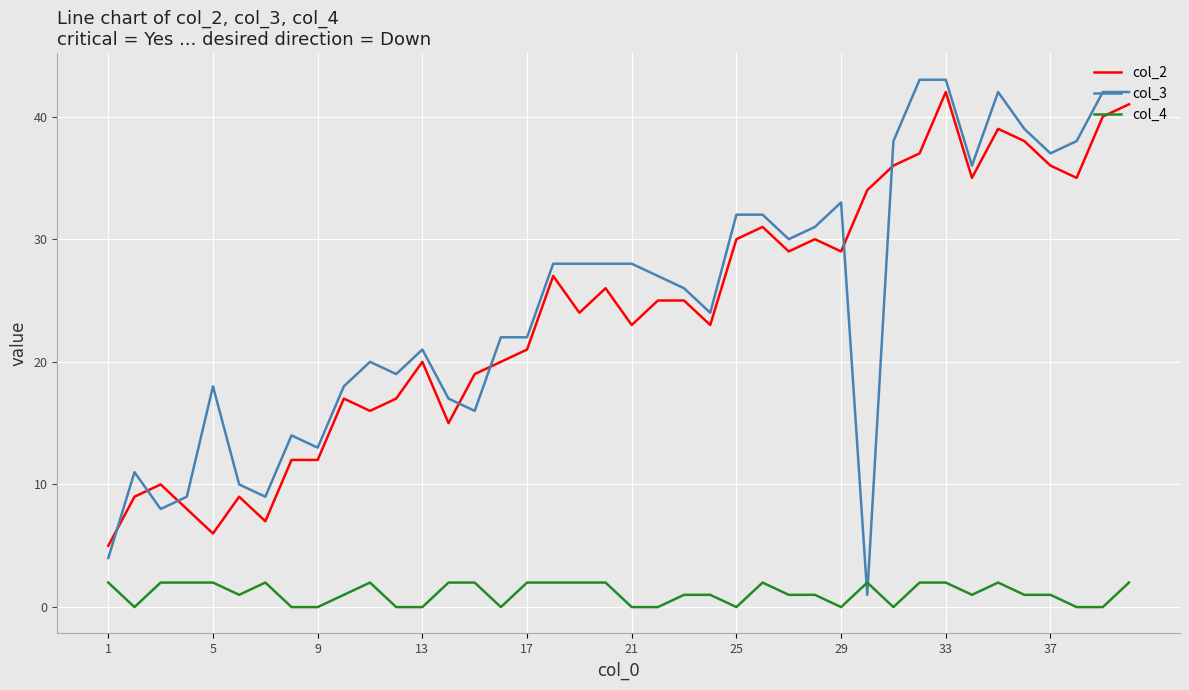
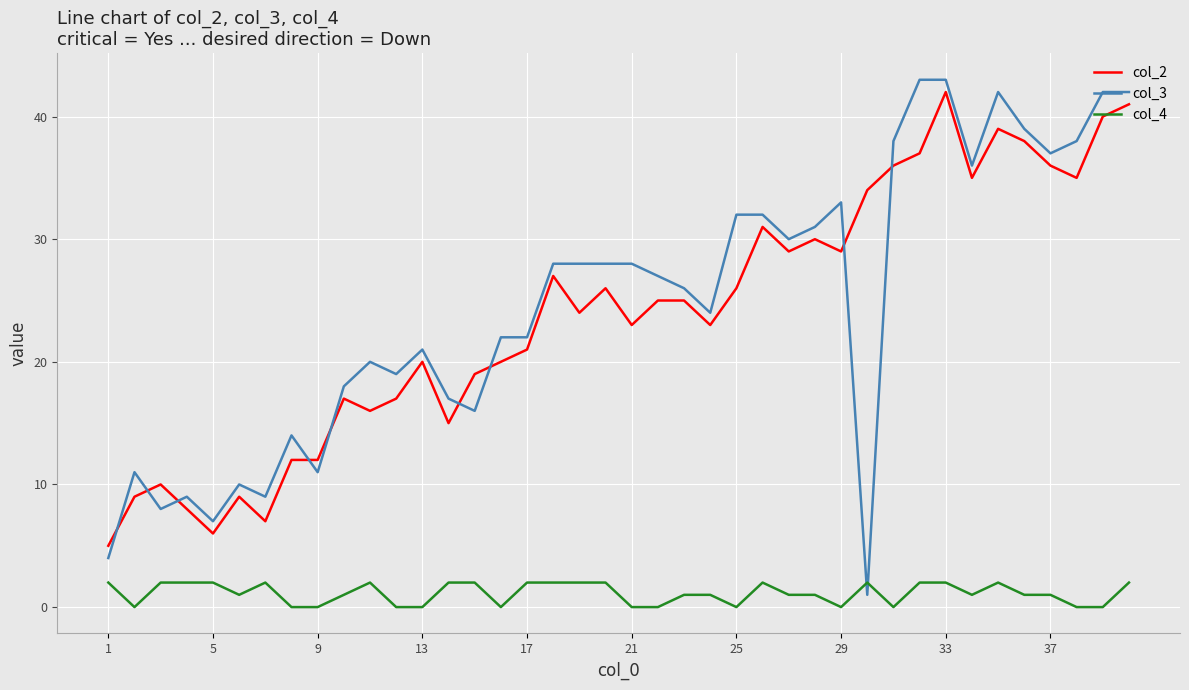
col_3, 5: 18 -> 7
col_3, 9: 13 -> 11
col_2, 25: 30 -> 26
